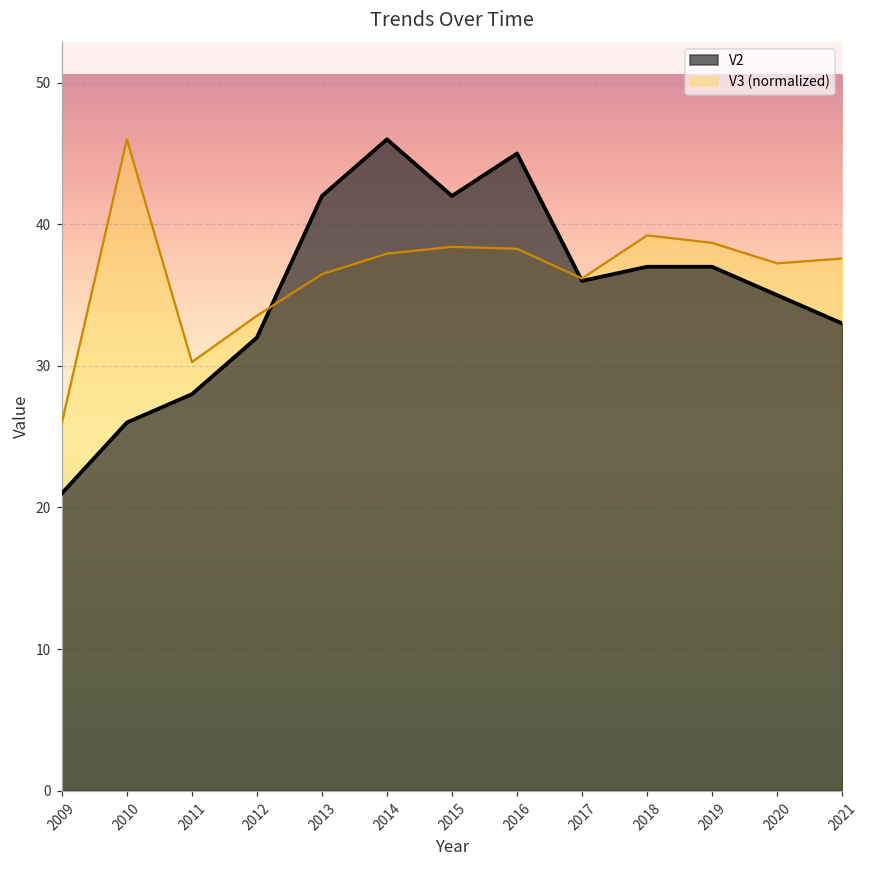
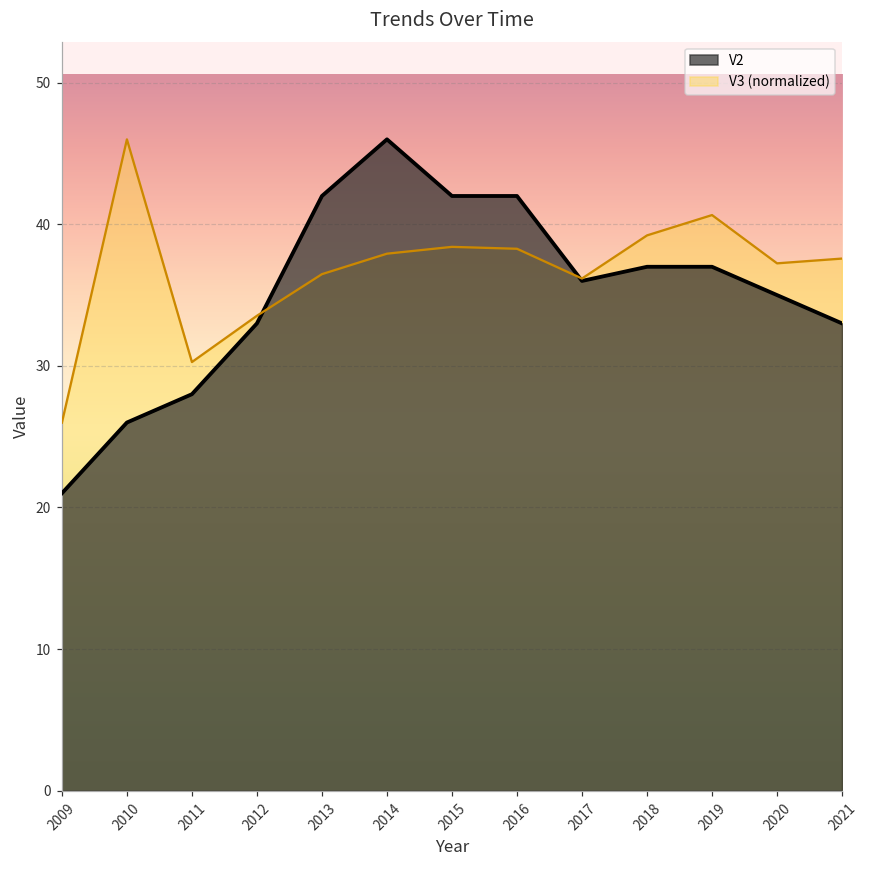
V2, 2012: 32 -> 33
V2, 2016: 45 -> 42
V3 (normalized), 2019: 38.7 -> 40.7
